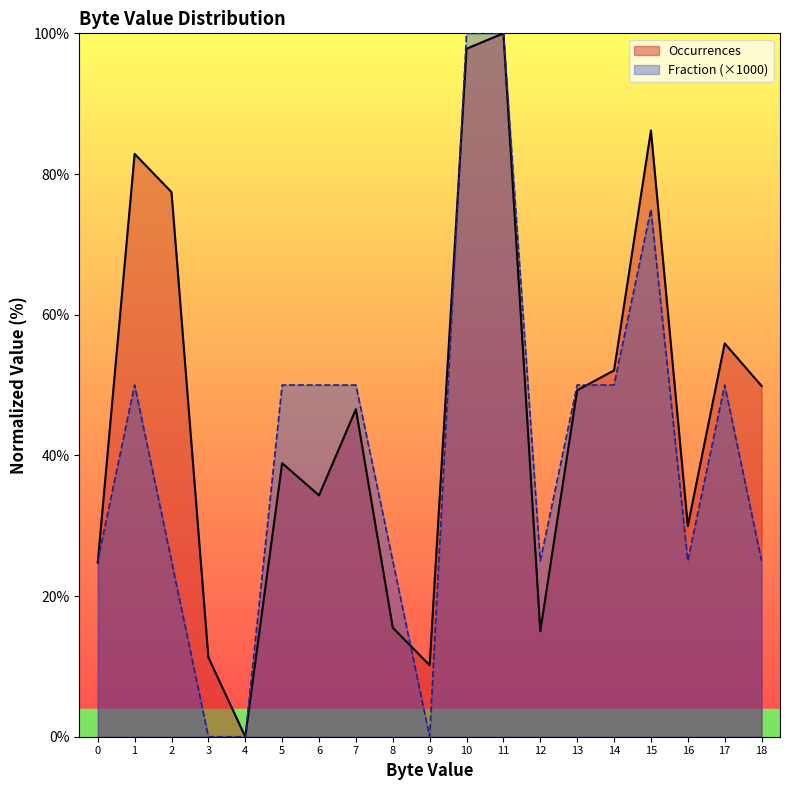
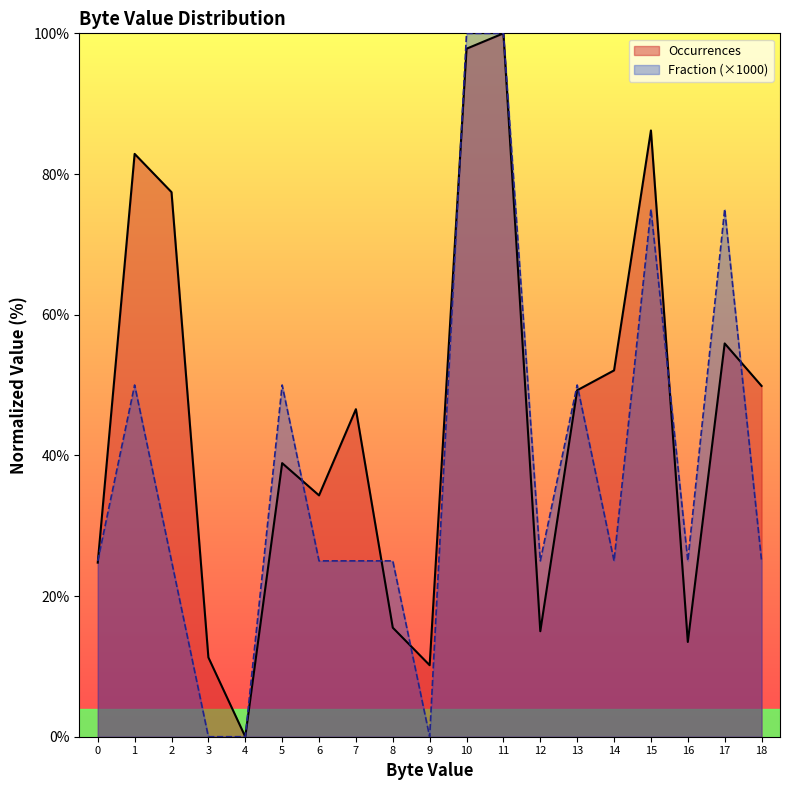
Fraction (×1000), 6: 50% -> 25%
Fraction (×1000), 7: 50% -> 25%
Fraction (×1000), 14: 50% -> 25%
Occurrences, 16: 30% -> 13%
Fraction (×1000), 17: 50% -> 75%
